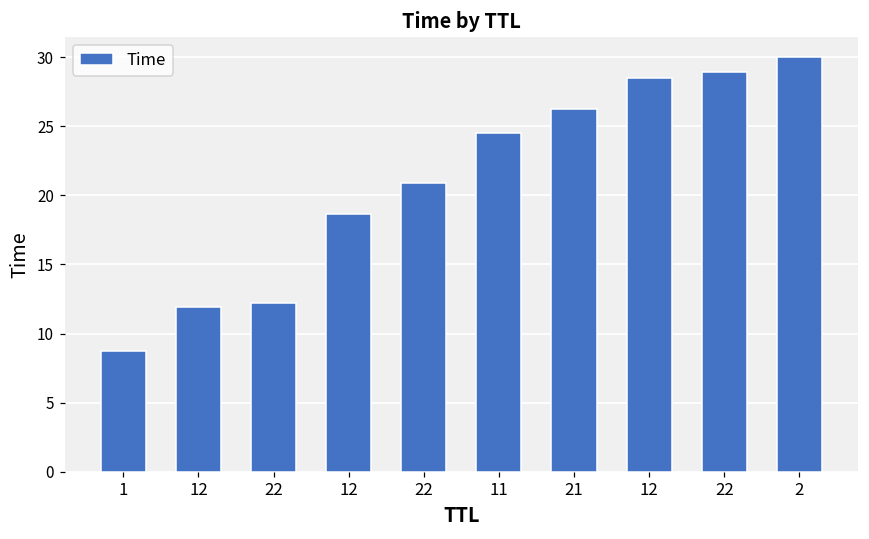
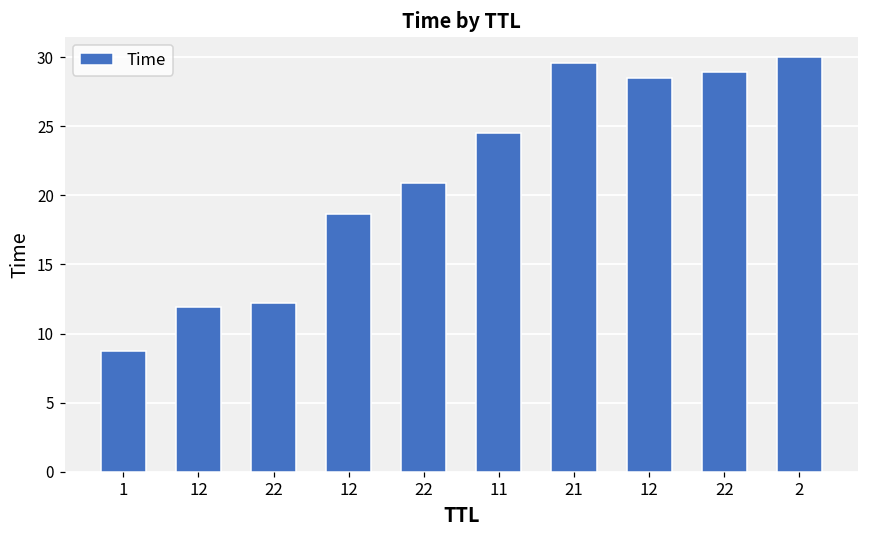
21: 26.3 -> 29.6
